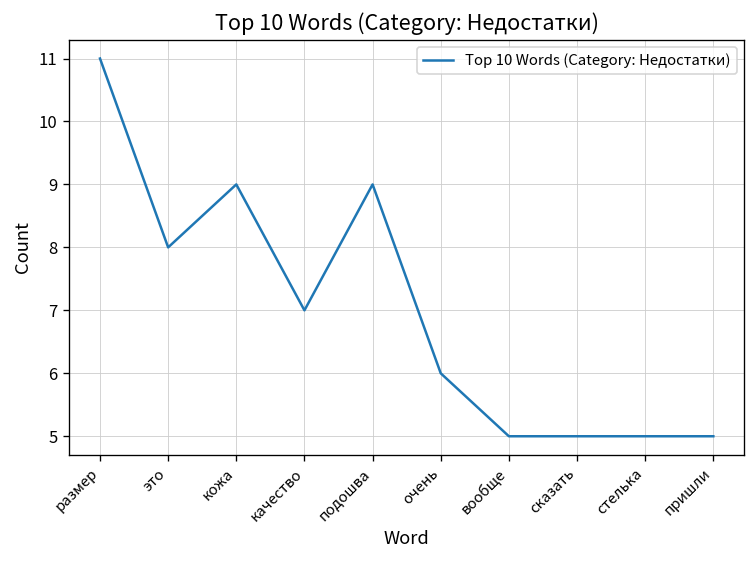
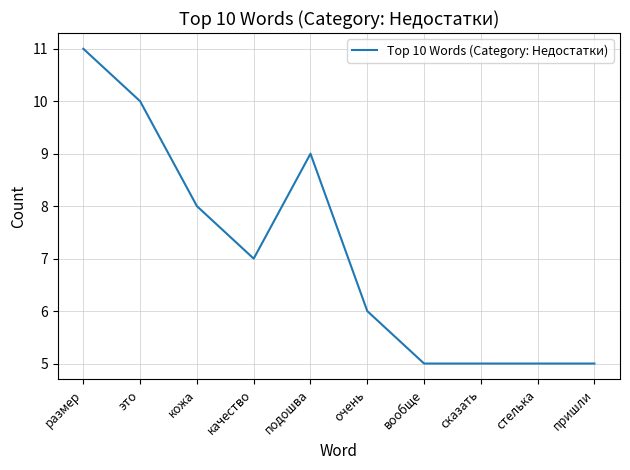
это: 8 -> 10
кожа: 9 -> 8
